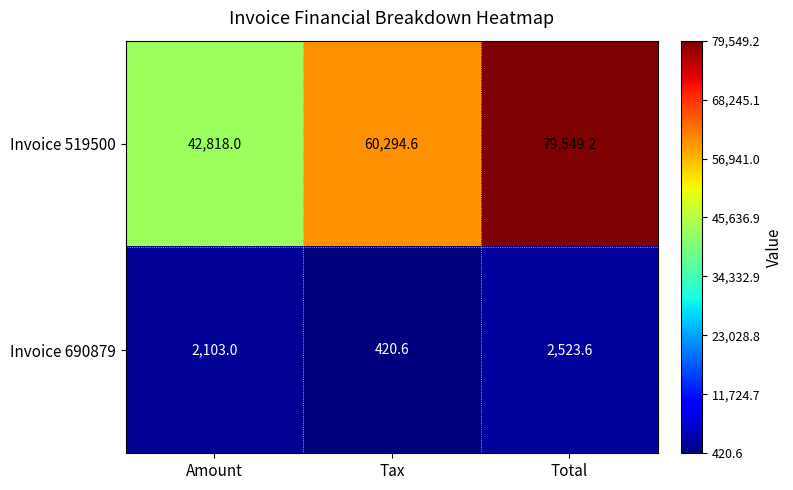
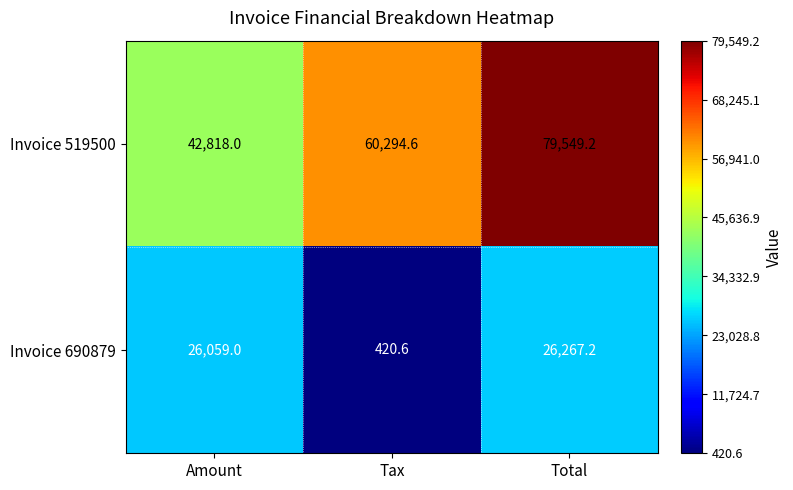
Invoice 690879, Amount: 2,103.0 -> 26,059.0
Invoice 690879, Total: 2,523.6 -> 26,267.2
